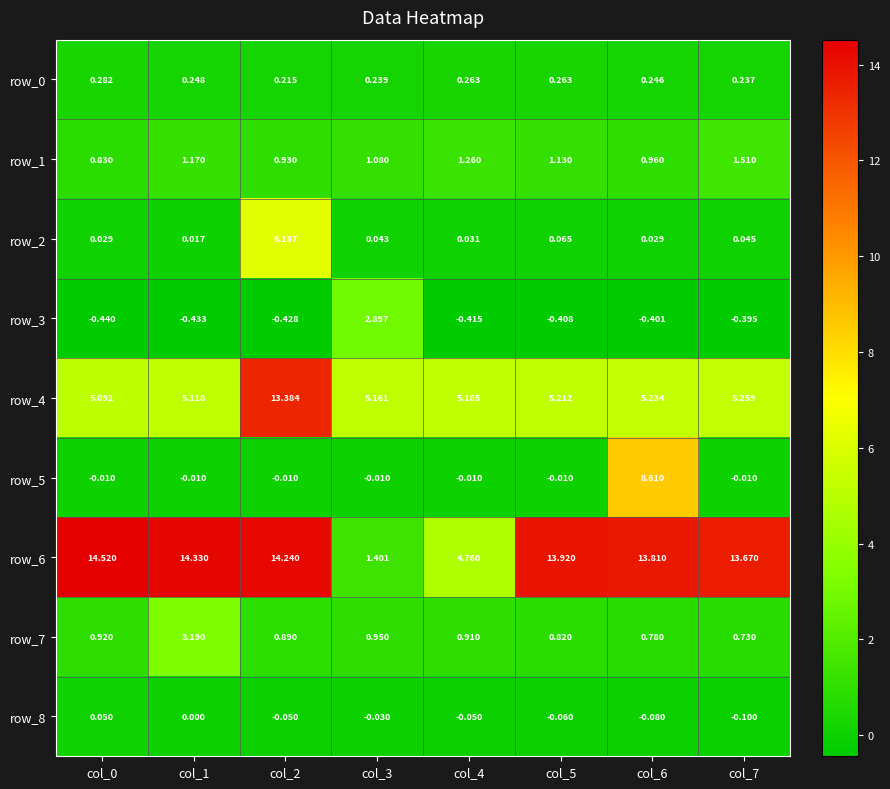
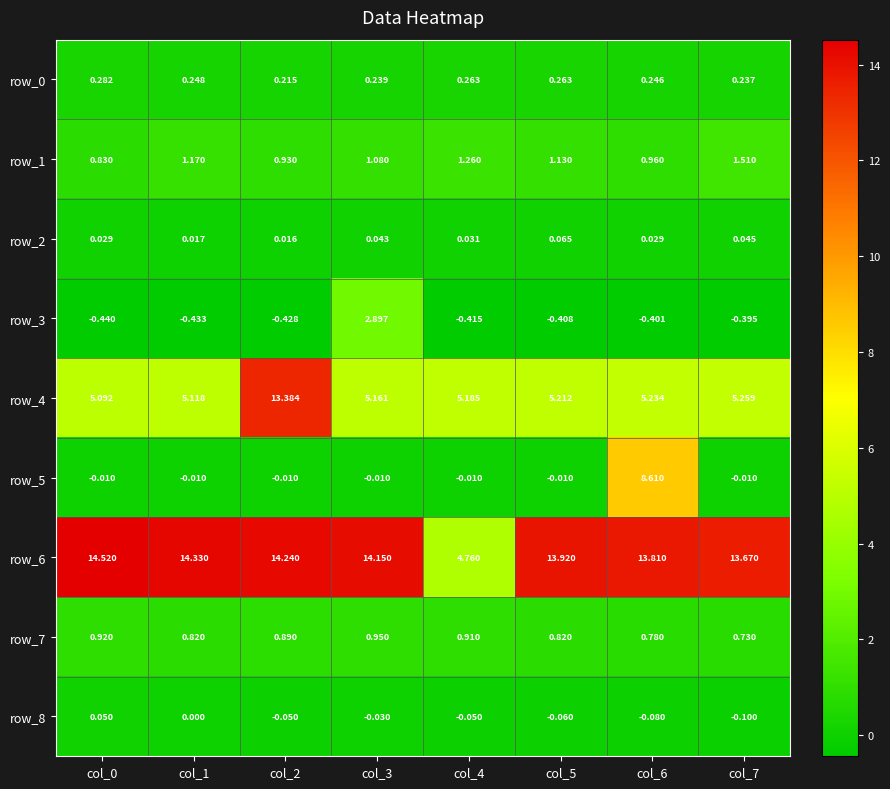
row_2, col_2: 6.187 -> 0.016
row_6, col_3: 1.401 -> 14.150
row_7, col_1: 3.190 -> 0.820
